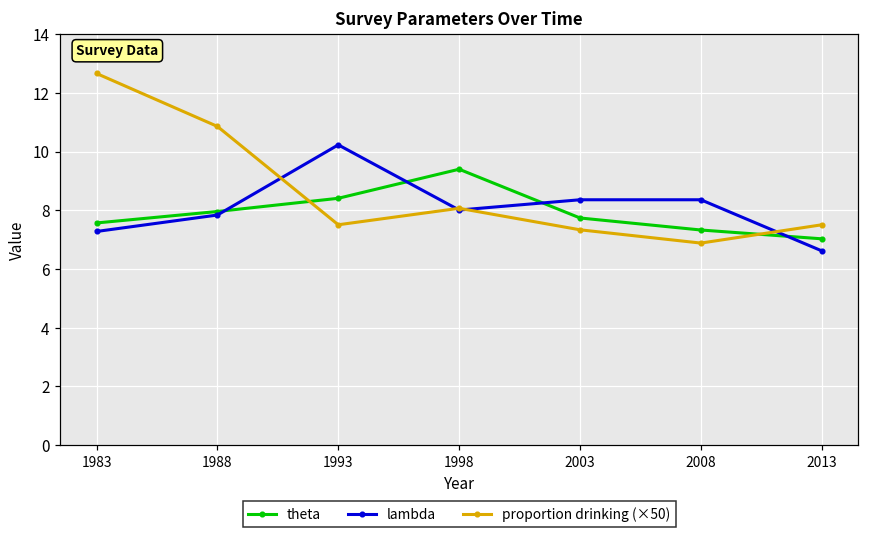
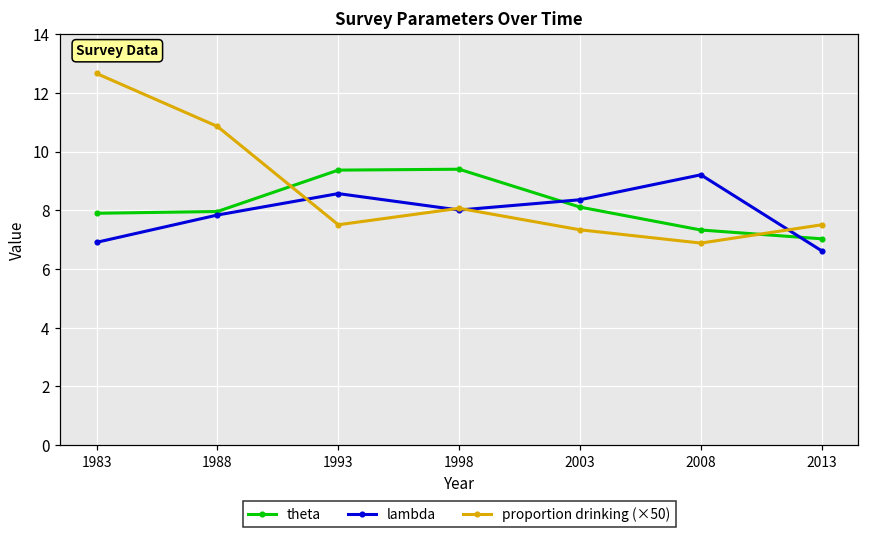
theta, 1983: 7.6 -> 7.9
lambda, 1983: 7.3 -> 6.9
theta, 1993: 8.4 -> 9.4
lambda, 1993: 10.2 -> 8.6
theta, 2003: 7.7 -> 8.1
lambda, 2008: 8.4 -> 9.2
